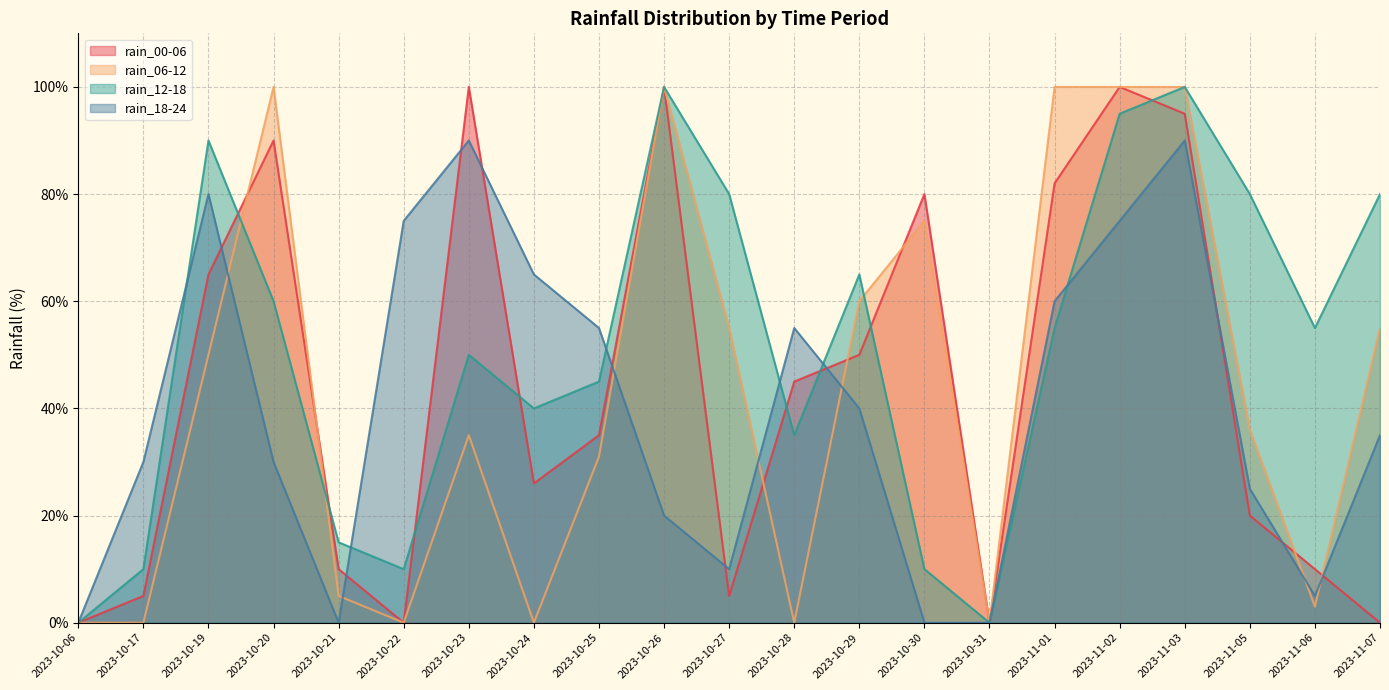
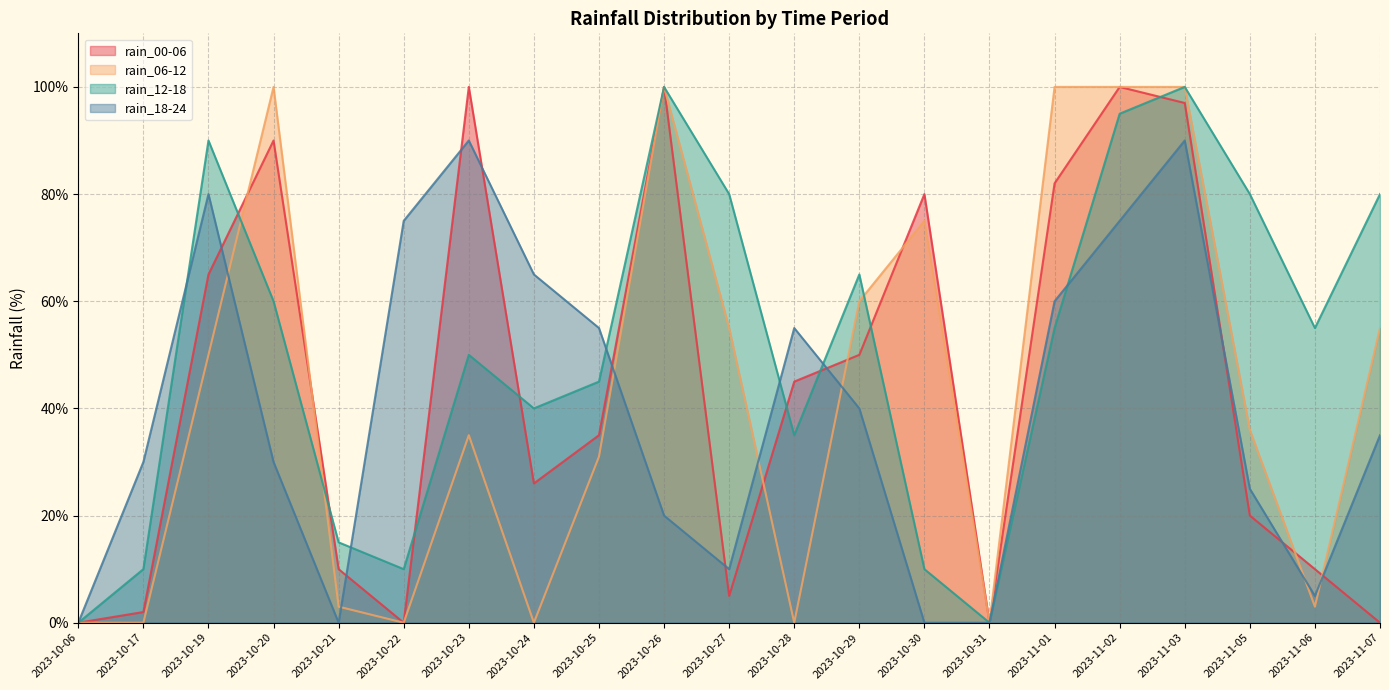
rain_00-06, 2023-10-17: 5% -> 2%
rain_06-12, 2023-10-21: 5% -> 3%
rain_00-06, 2023-11-03: 95% -> 97%
